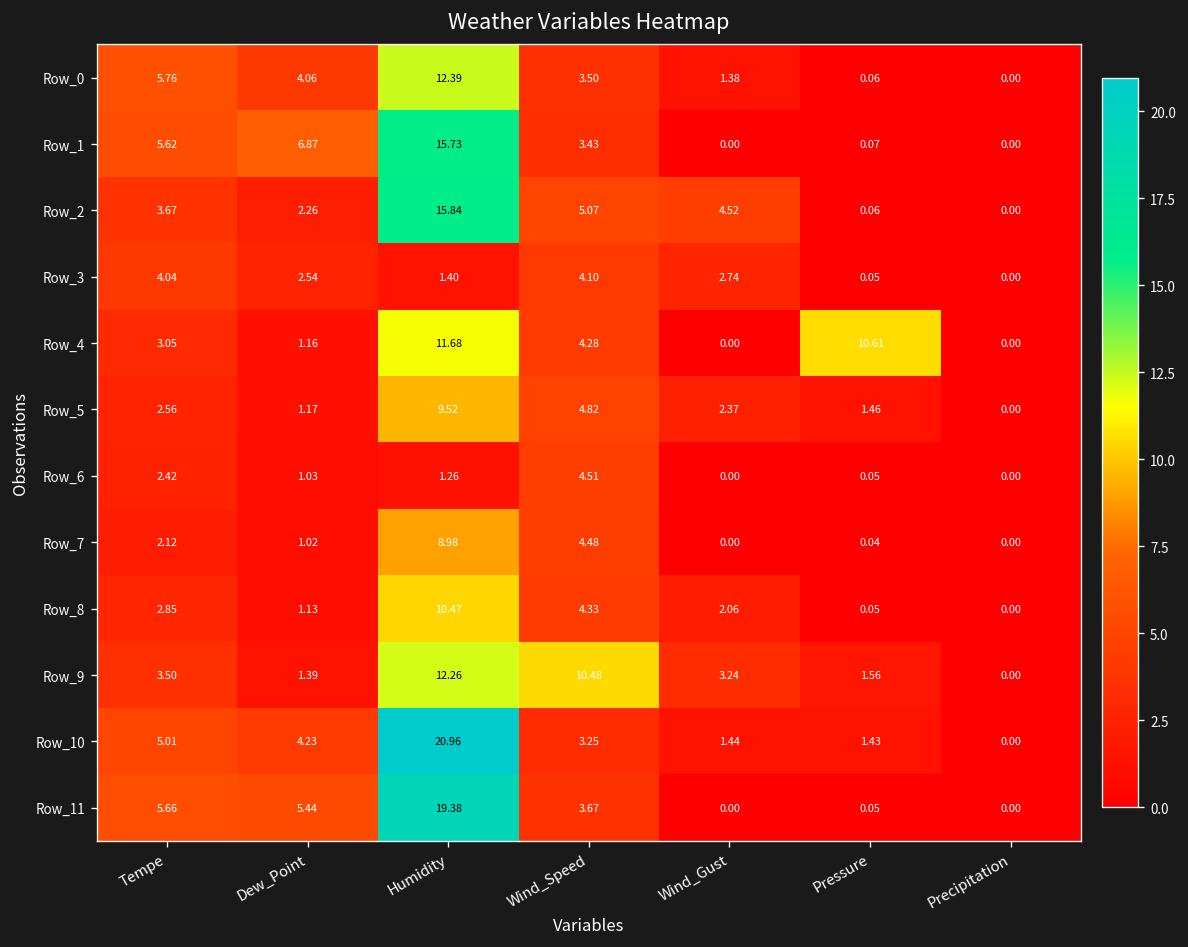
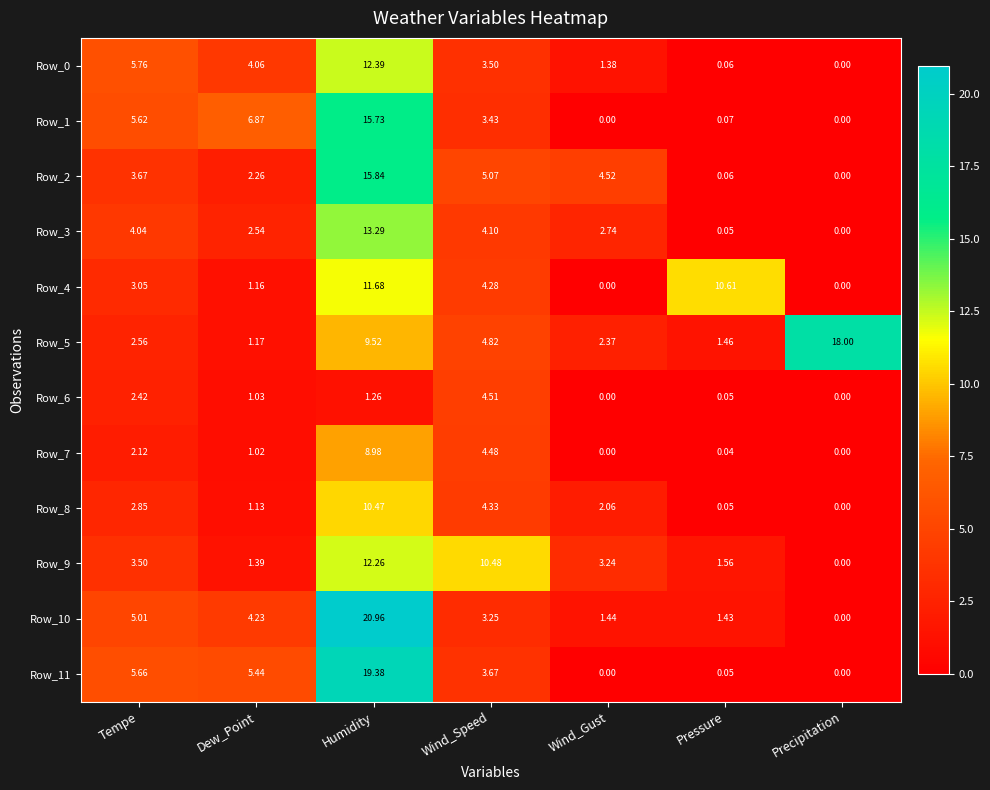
Row_3, Humidity: 1.40 -> 13.29
Row_5, Precipitation: 0.00 -> 18.00
